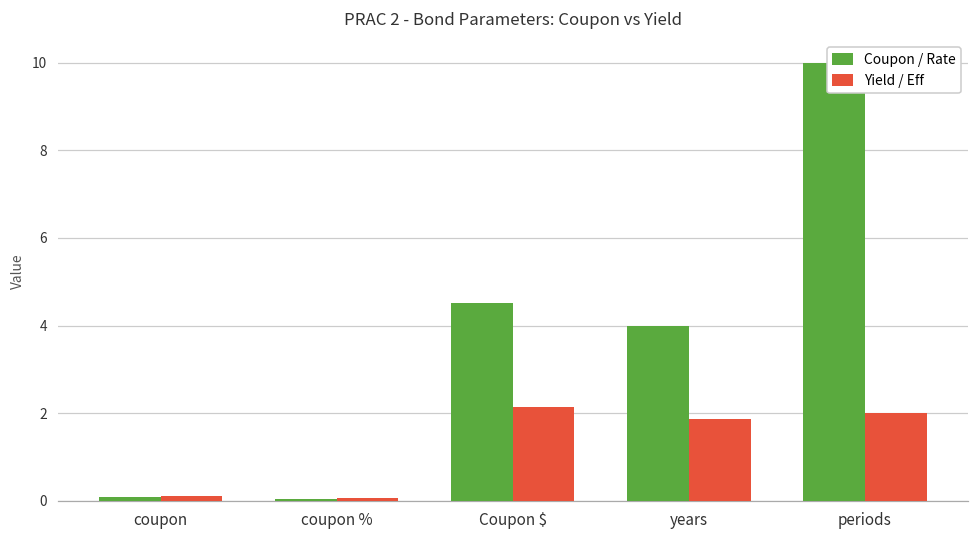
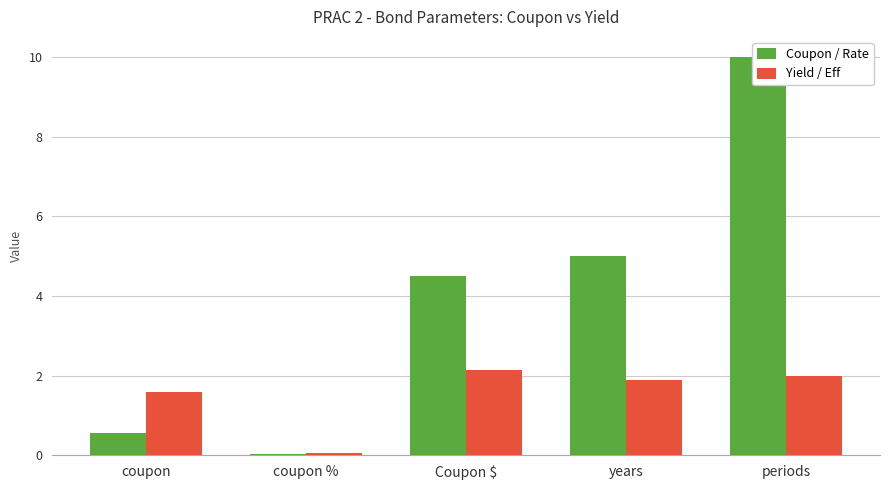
Coupon / Rate, coupon: 0.1 -> 0.6
Yield / Eff, coupon: 0.1 -> 1.6
Coupon / Rate, years: 4 -> 5
